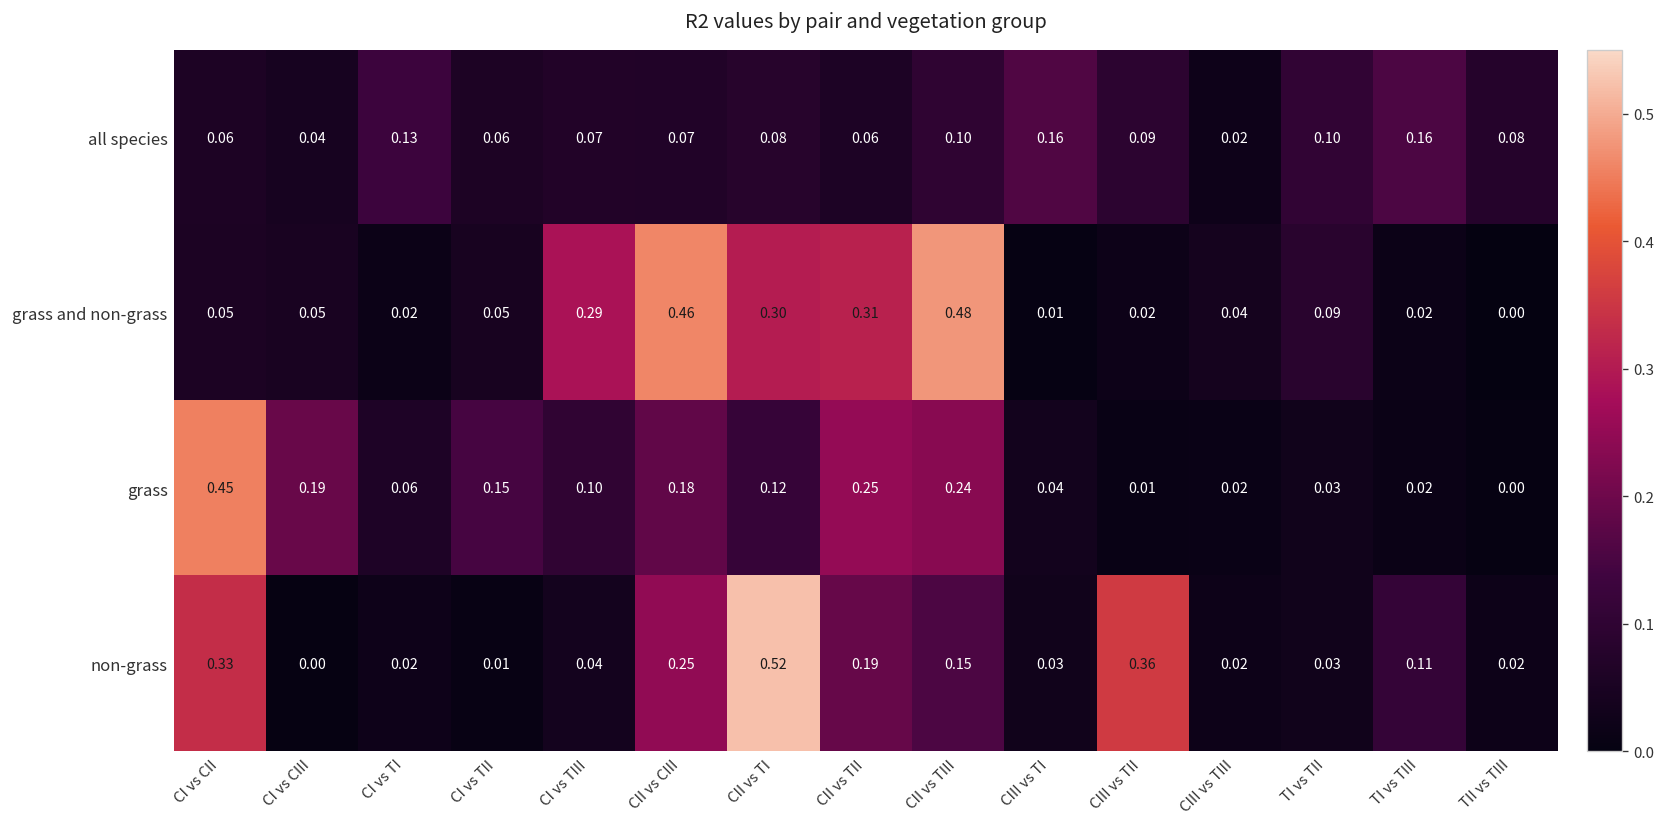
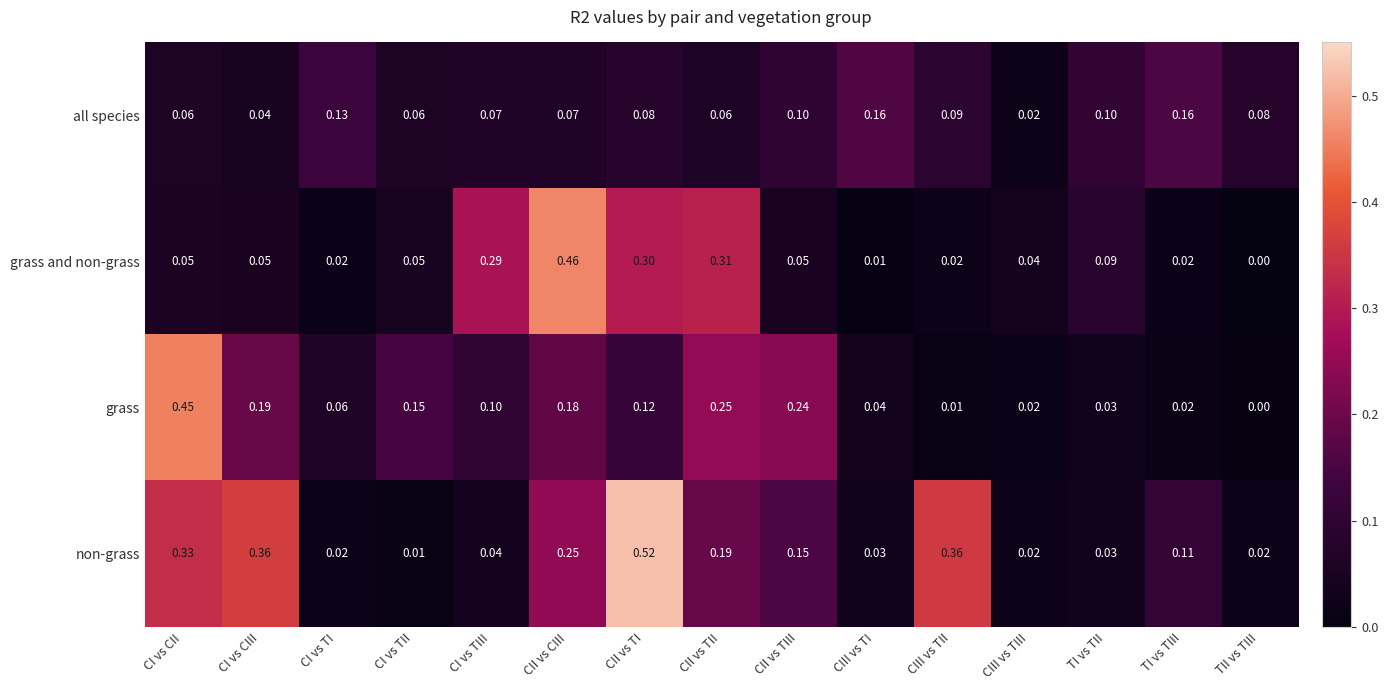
grass and non-grass, CII vs TIII: 0.48 -> 0.05
non-grass, CI vs CIII: 0.00 -> 0.36
